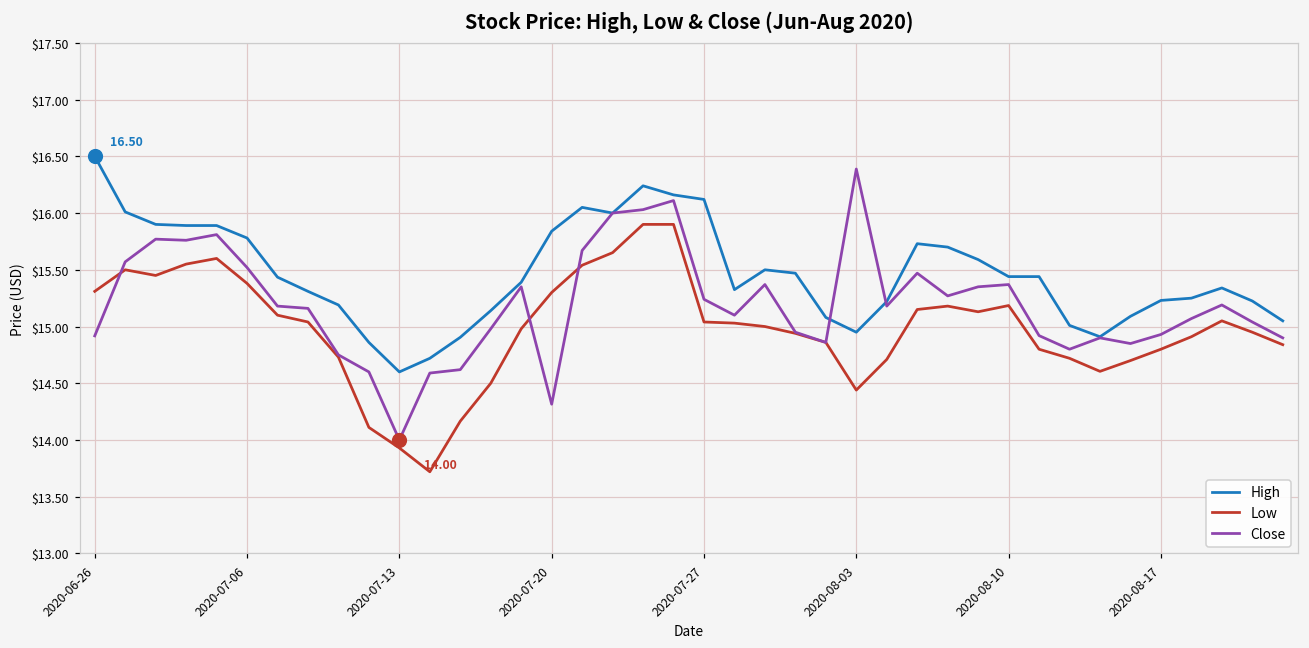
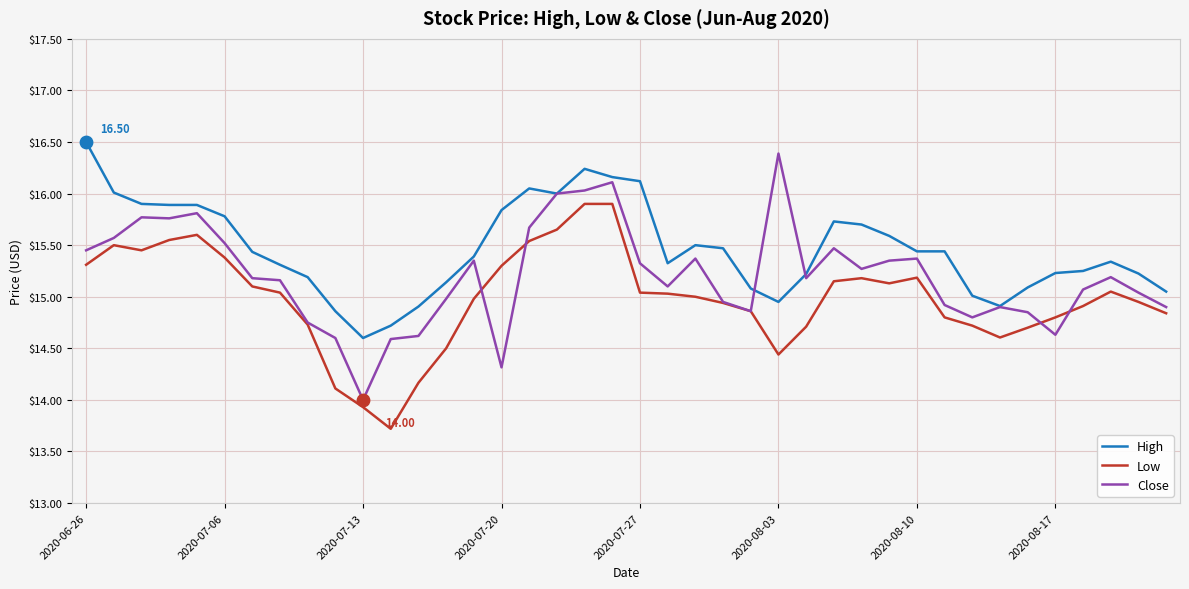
Close, 2020-06-26: $14.92 -> $15.45
Close, 2020-07-27: $15.24 -> $15.32
Close, 2020-08-17: $14.93 -> $14.63
